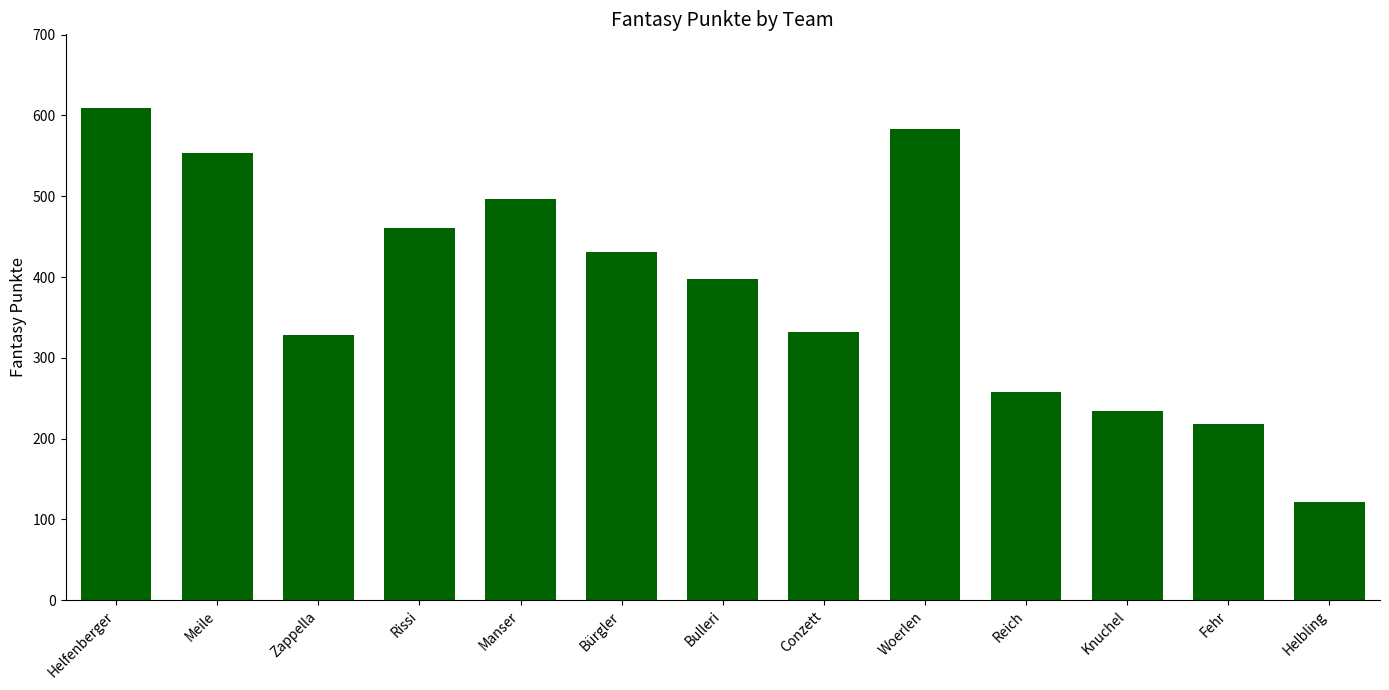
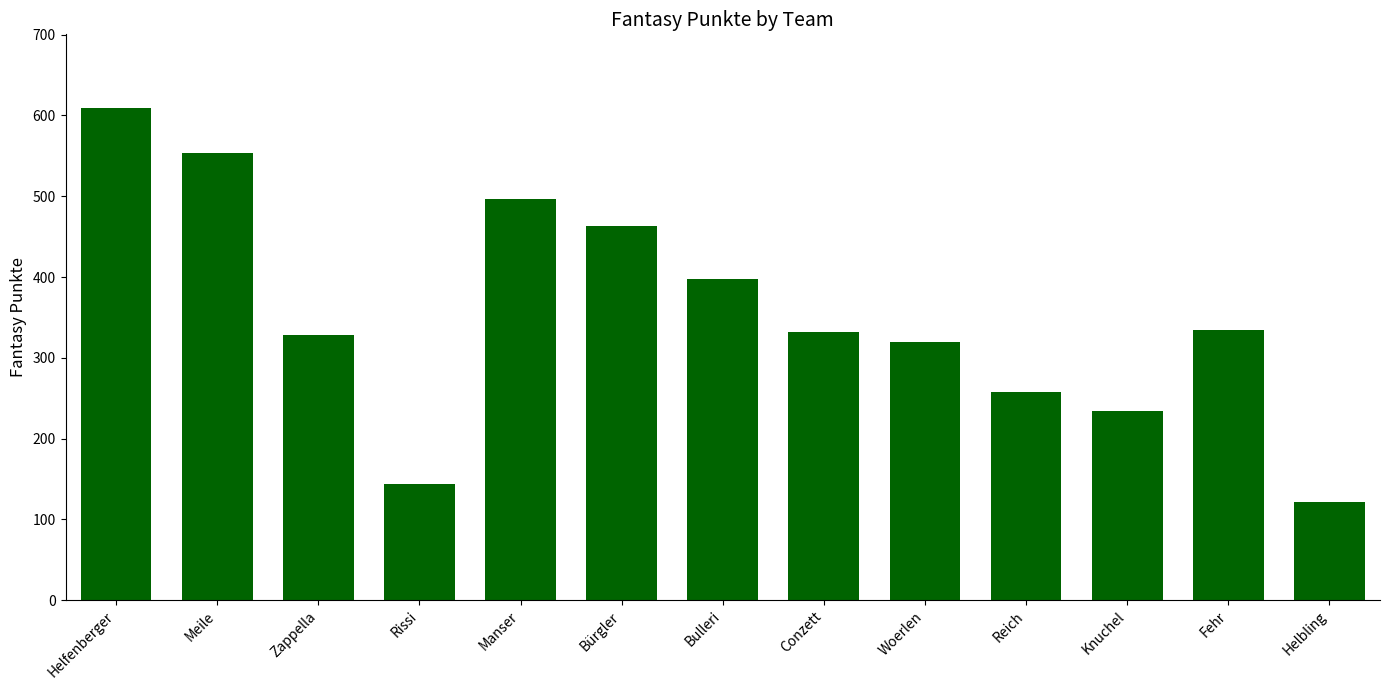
Rissi: 460 -> 140
Bürgler: 430 -> 460
Woerlen: 580 -> 320
Fehr: 220 -> 330
